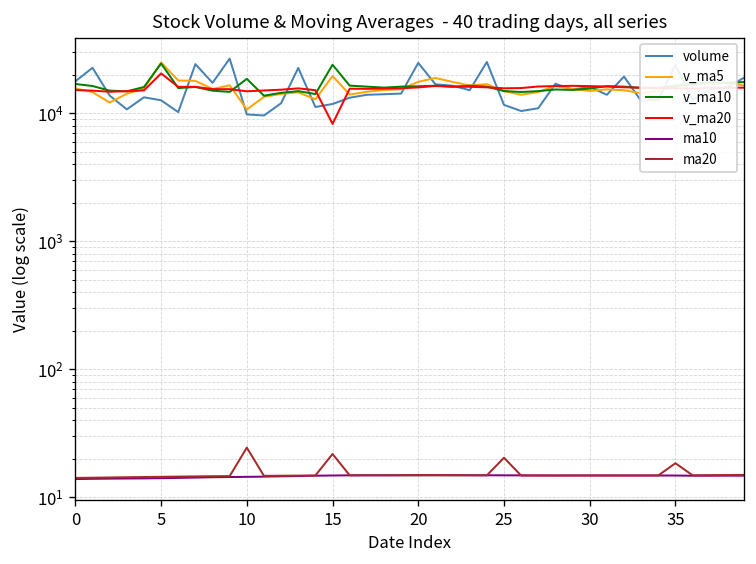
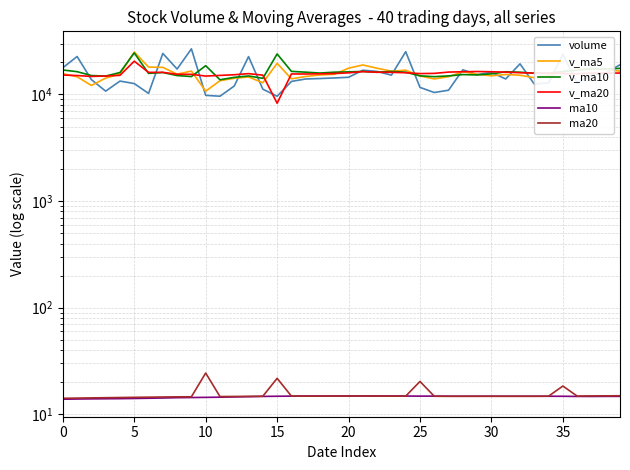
volume, 15: 12000 -> 10000
volume, 20: 25000 -> 14000
